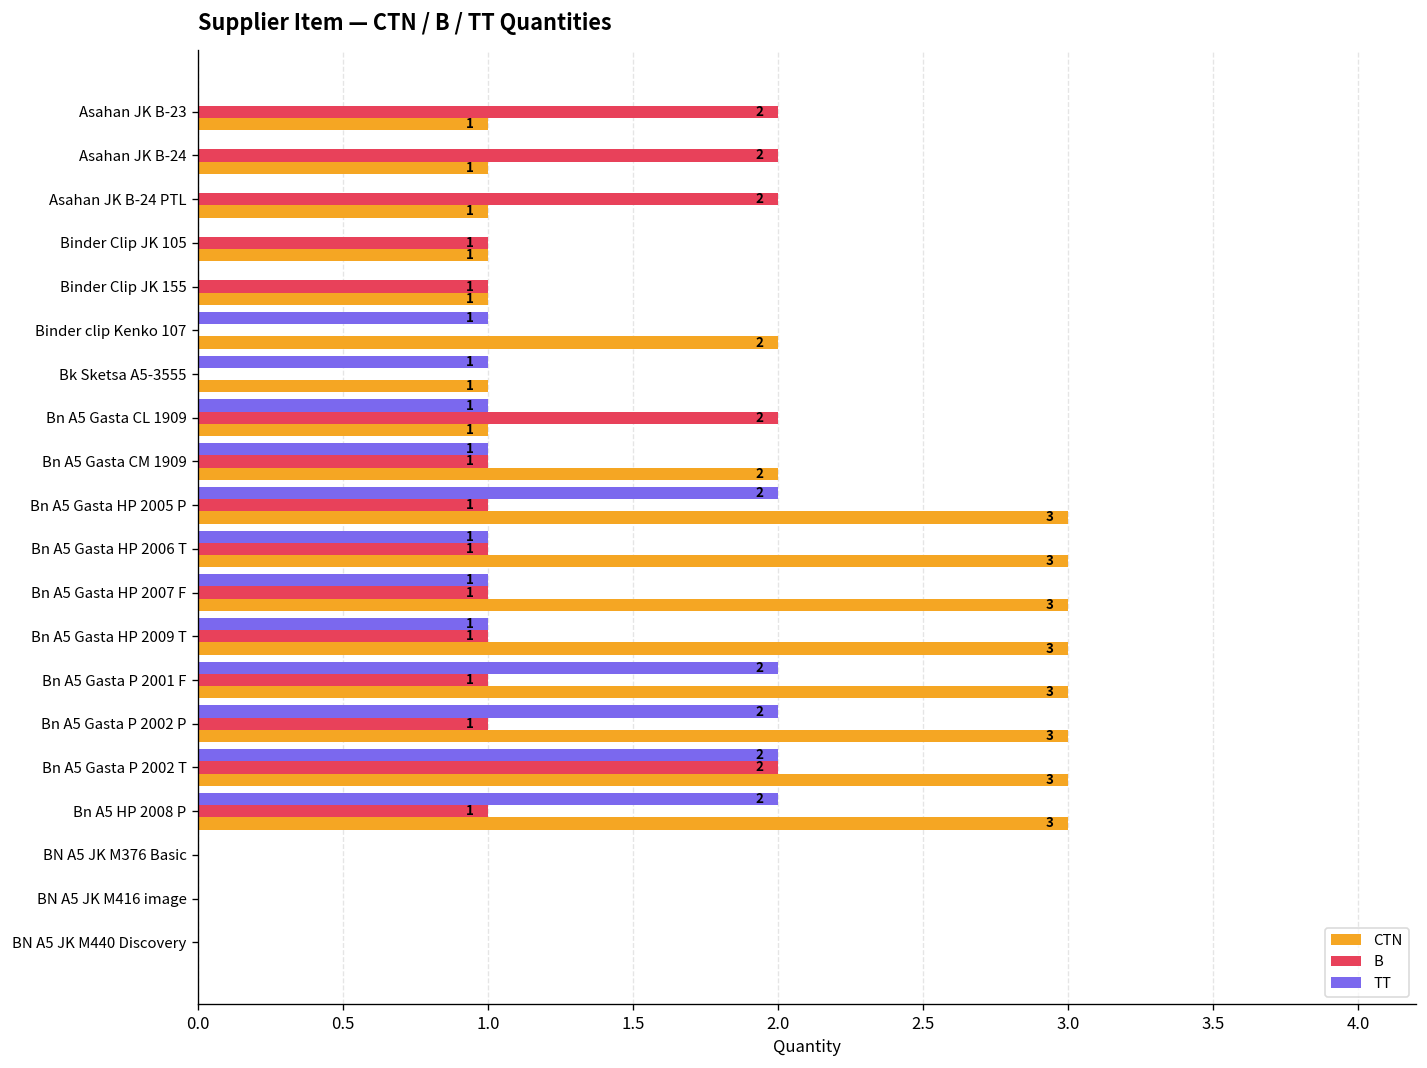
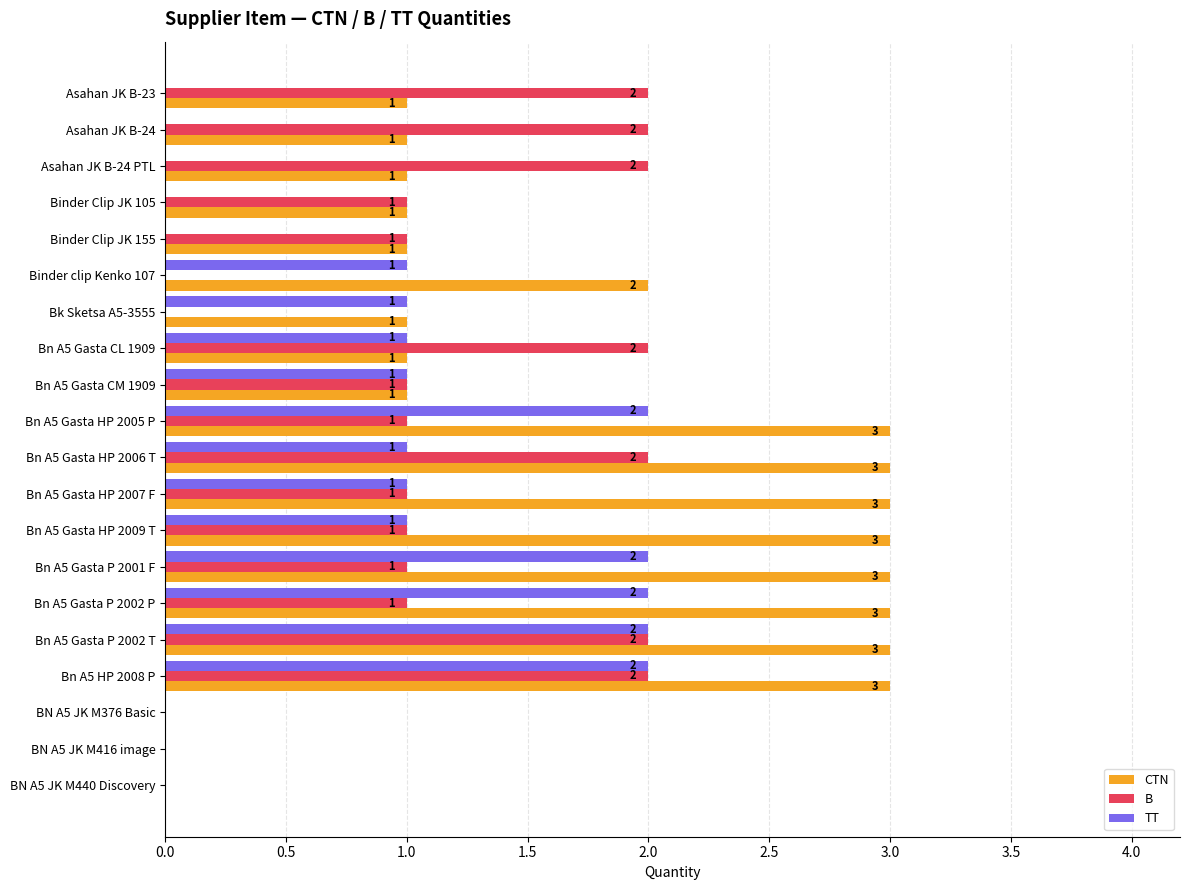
CTN, Bn A5 Gasta CM 1909: 2 -> 1
B, Bn A5 Gasta HP 2006 T: 1 -> 2
B, Bn A5 HP 2008 P: 1 -> 2
